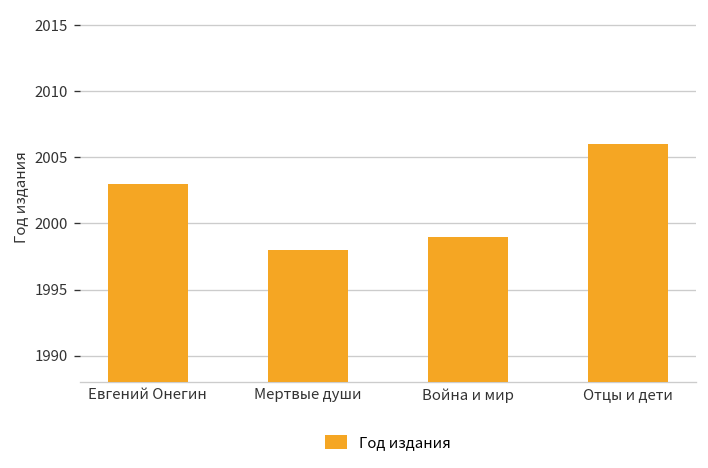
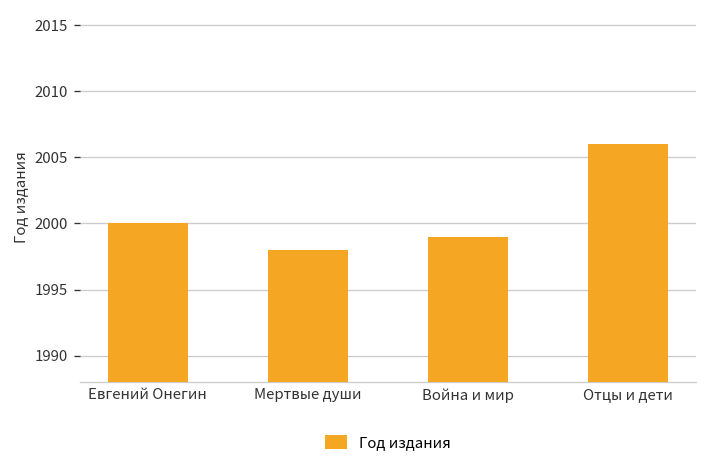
Евгений Онегин: 2003 -> 2000
